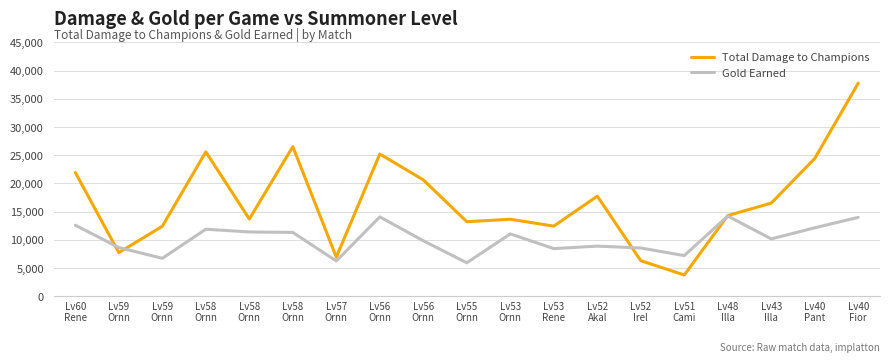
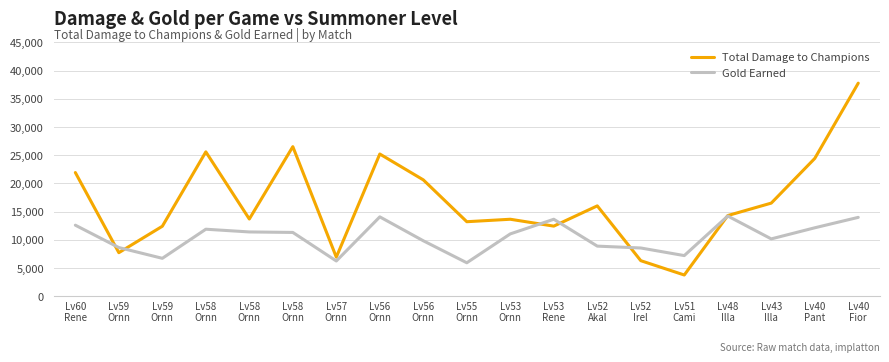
Gold Earned, Lv53 Rene: 8,000 -> 14,000
Total Damage to Champions, Lv52 Akal: 18,000 -> 16,000
